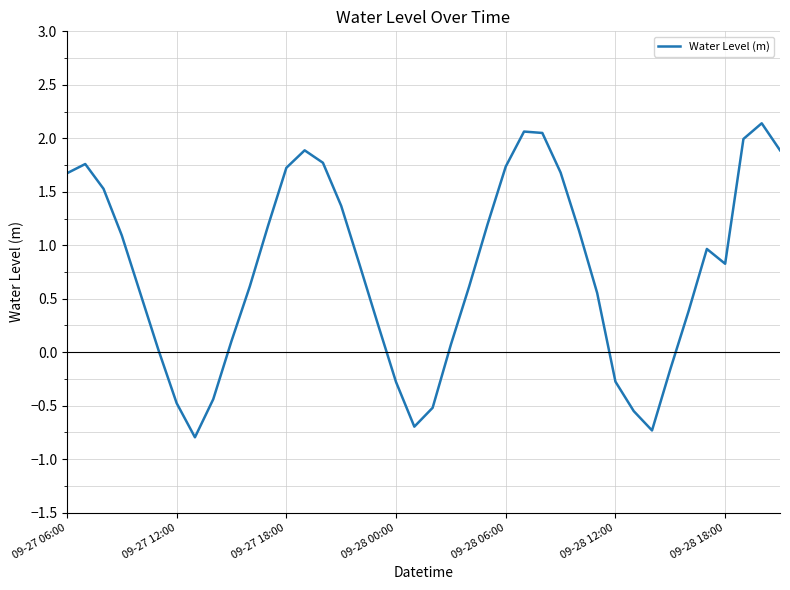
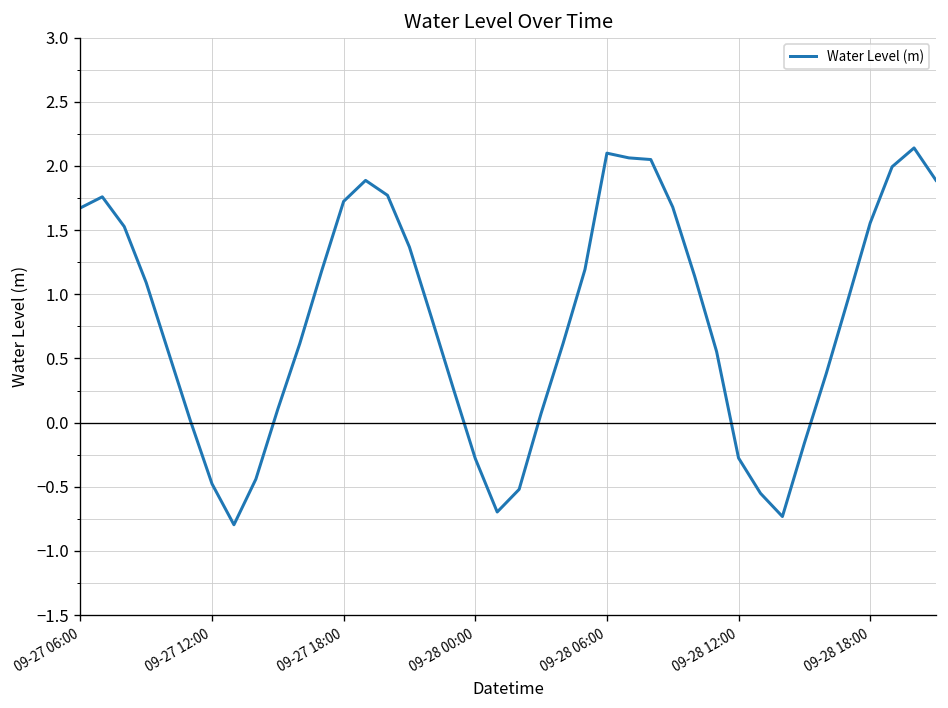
09-28 06:00: 1.74 -> 2.10
09-28 18:00: 0.83 -> 1.56
